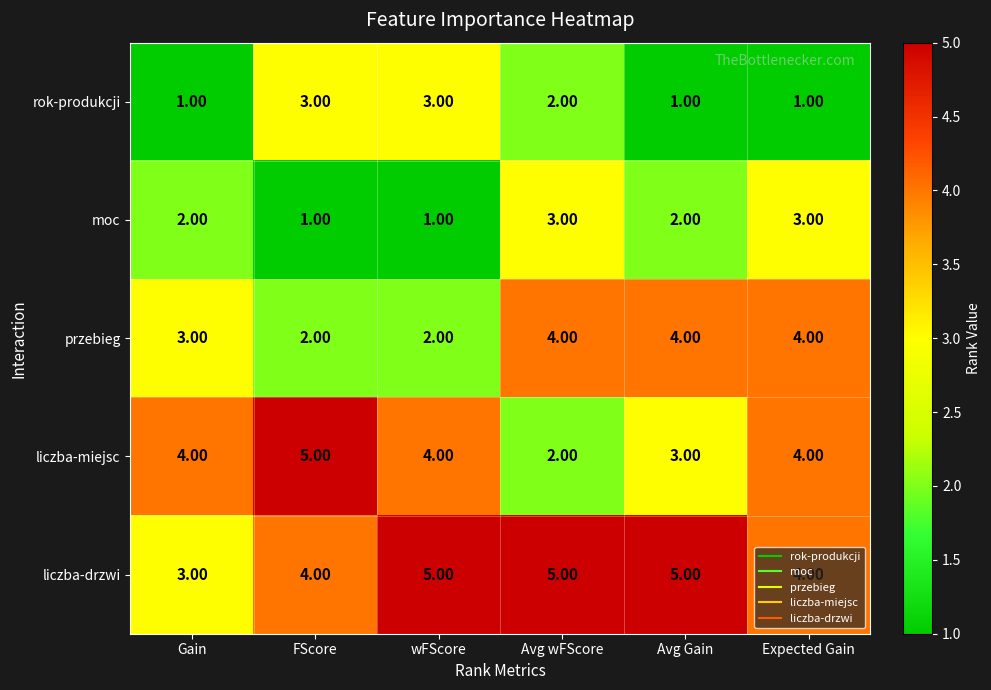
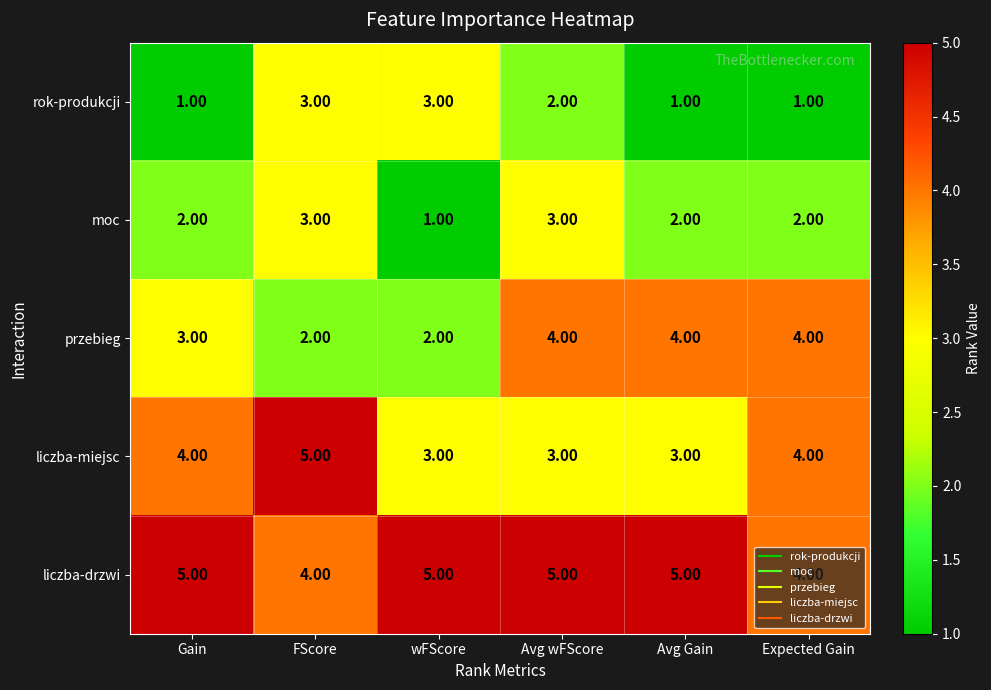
moc, FScore: 1.00 -> 3.00
moc, Expected Gain: 3.00 -> 2.00
liczba-miejsc, wFScore: 4.00 -> 3.00
liczba-miejsc, Avg wFScore: 2.00 -> 3.00
liczba-drzwi, Gain: 3.00 -> 5.00
